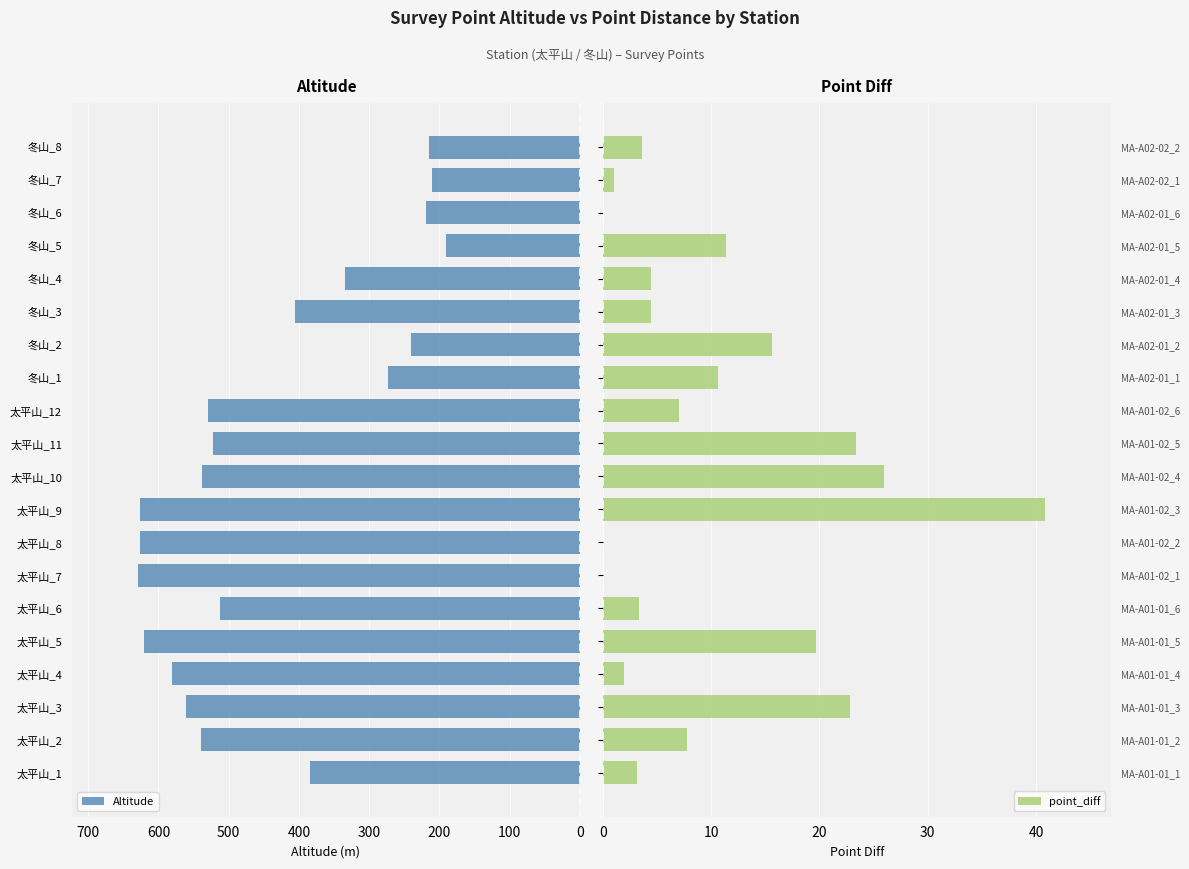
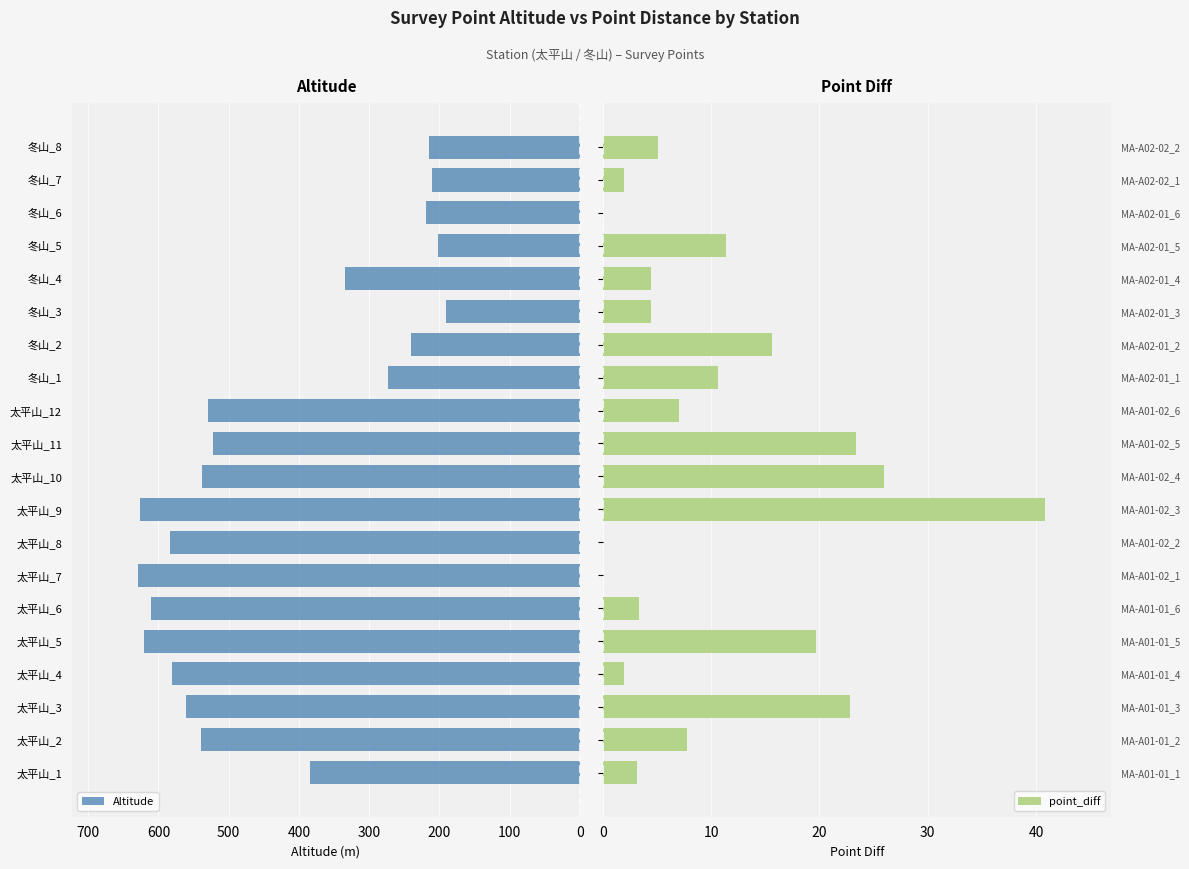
Altitude, 冬山_5: 190 -> 200
Altitude, 冬山_3: 410 -> 190
Altitude, 太平山_8: 630 -> 580
Altitude, 太平山_6: 510 -> 610
Point Diff, MA-A02-02_2: 3.6 -> 5.1
Point Diff, MA-A02-02_1: 1 -> 2
